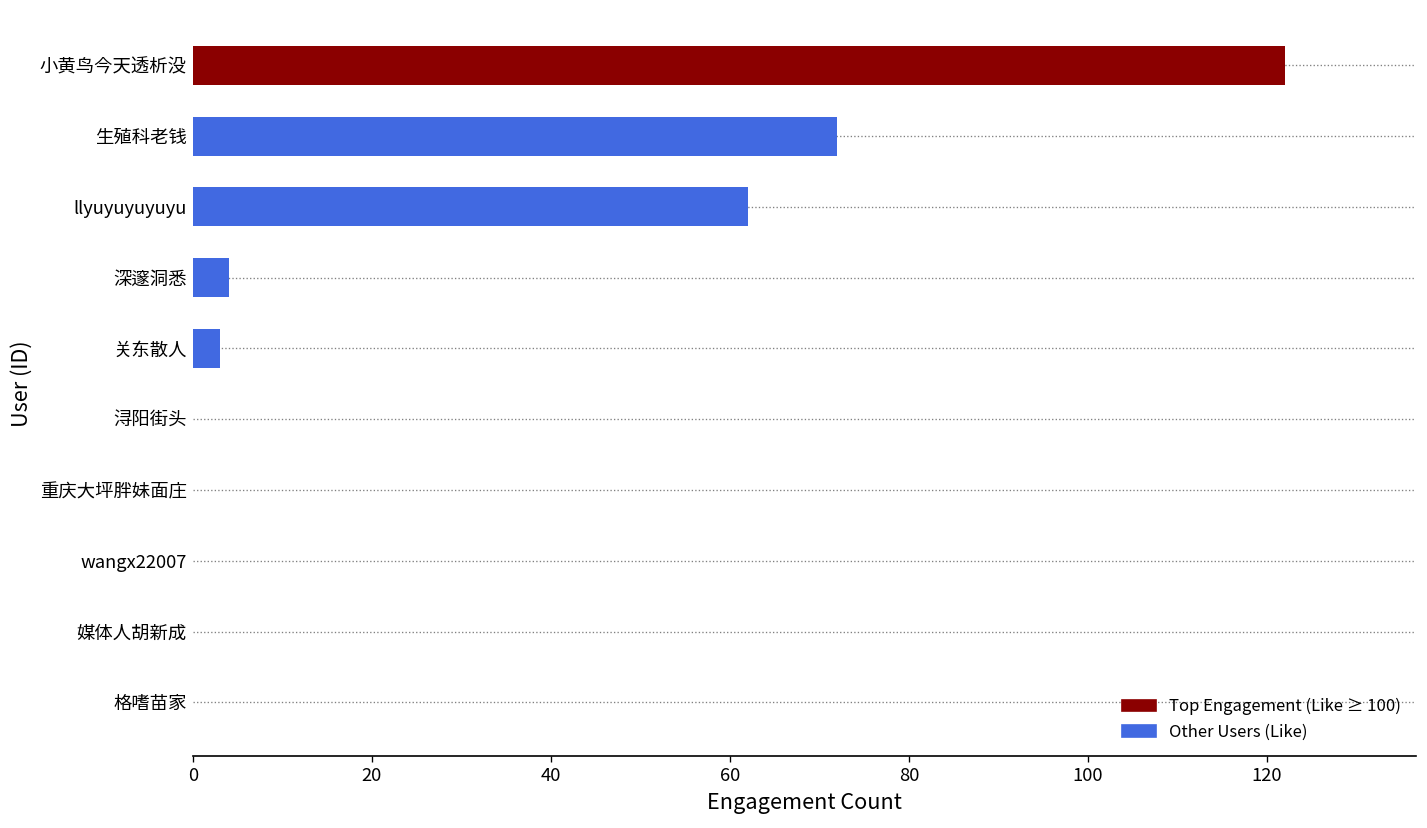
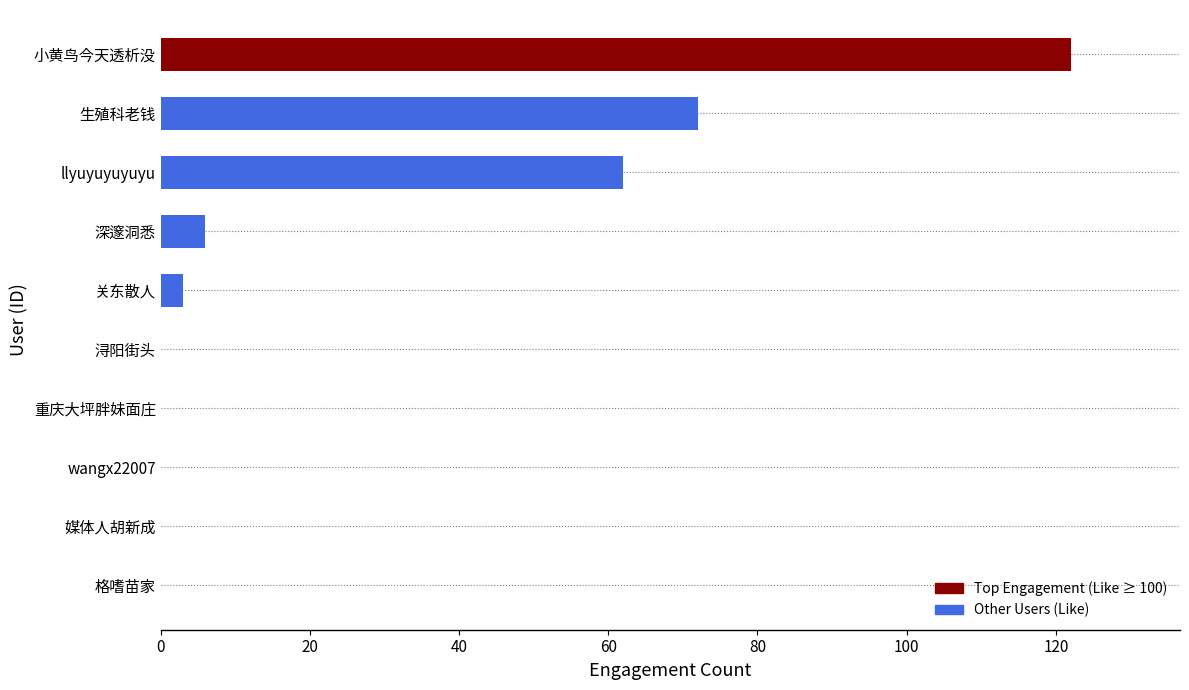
深邃洞悉: 4 -> 6
